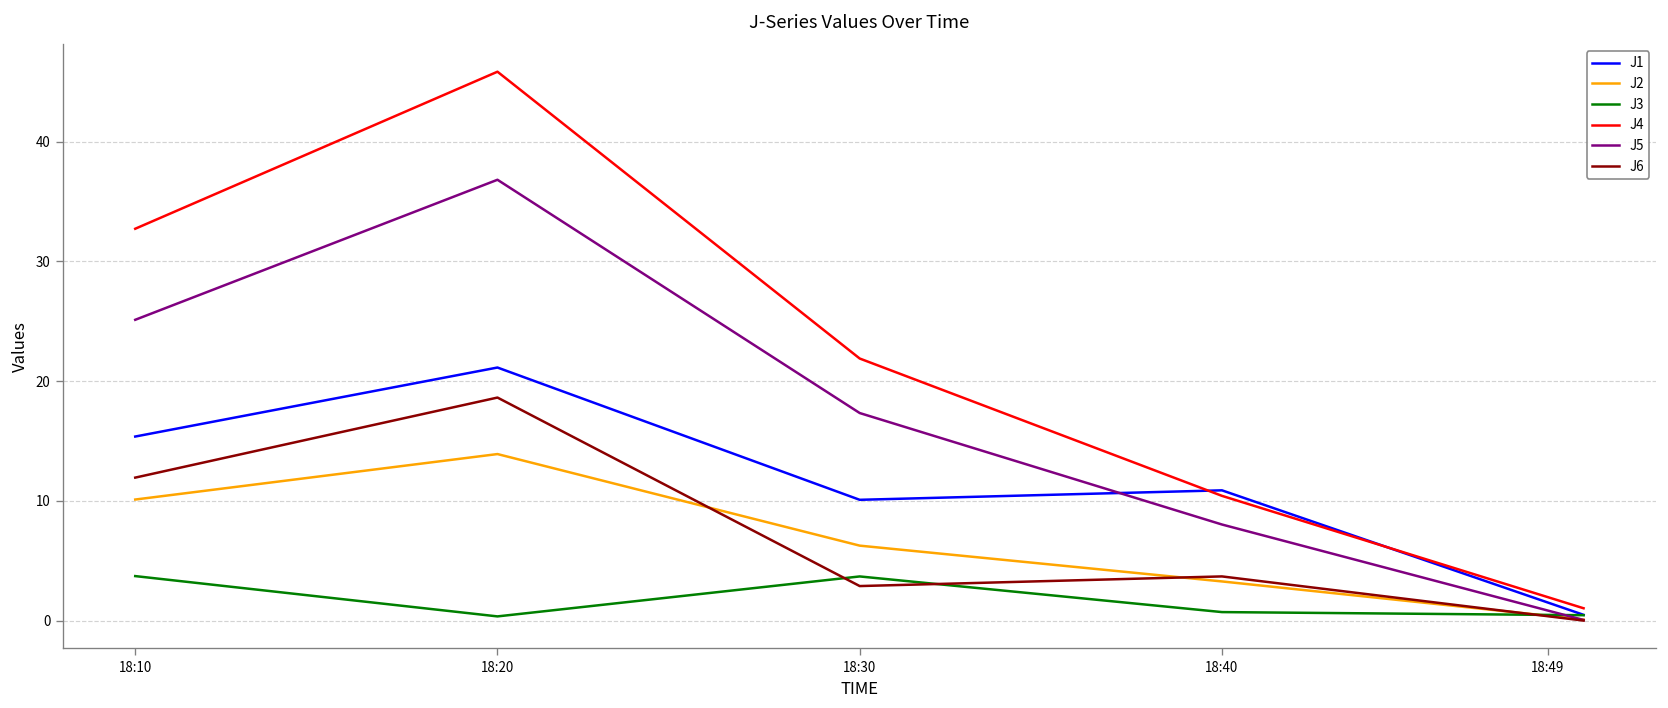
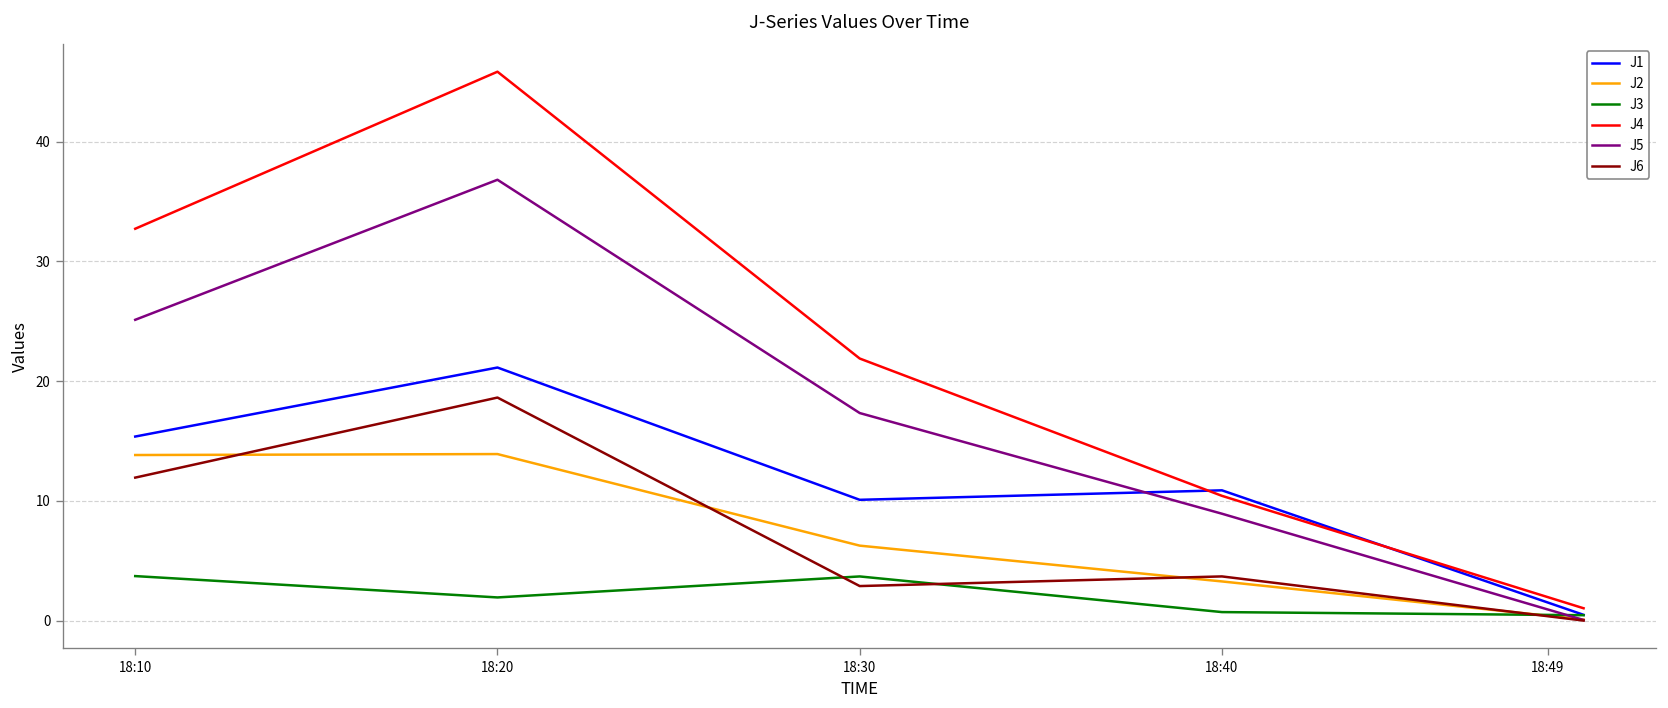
J2, 18:10: 10 -> 14
J3, 18:20: 0 -> 2
J5, 18:40: 8 -> 9
